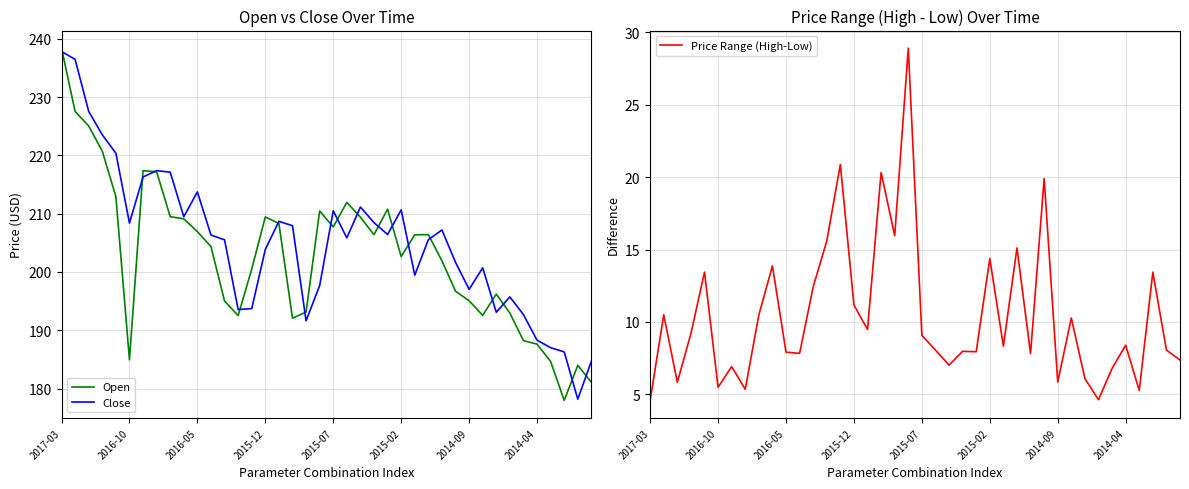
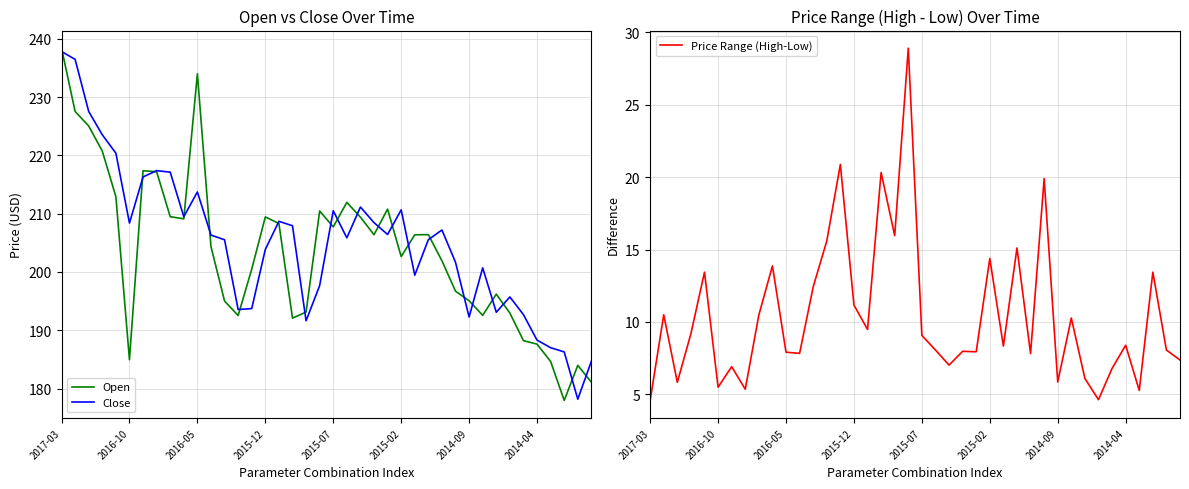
Open vs Close Over Time, Open, 2016-05: 207 -> 234
Open vs Close Over Time, Close, 2014-09: 197 -> 192
